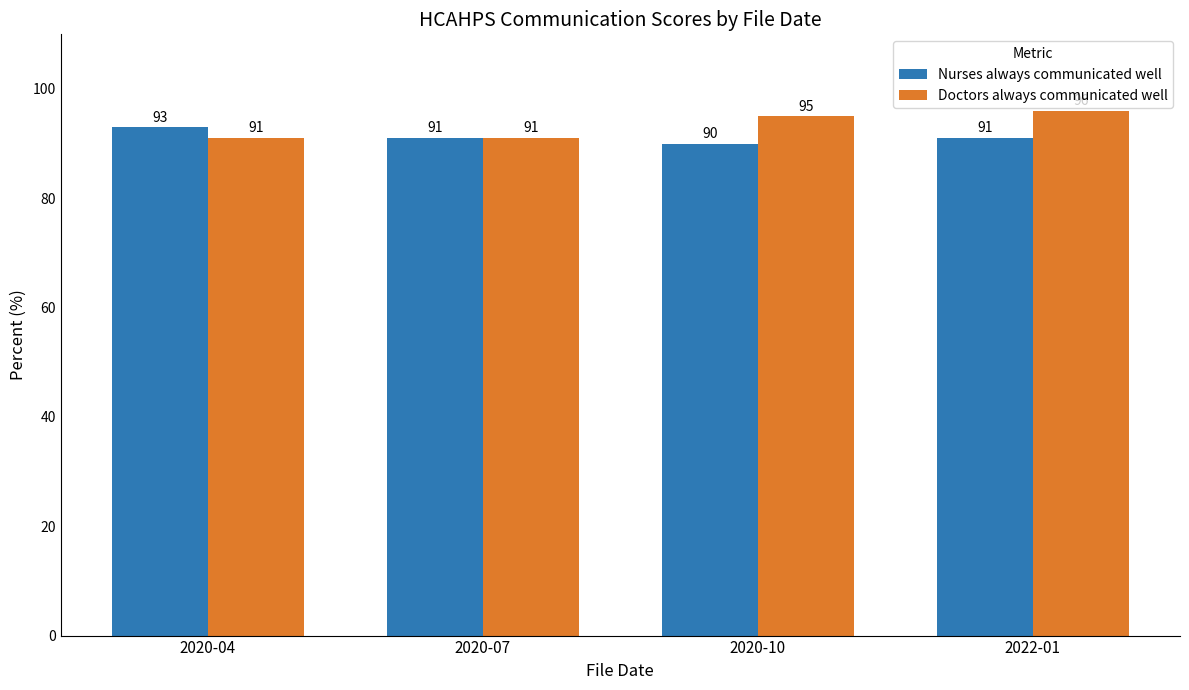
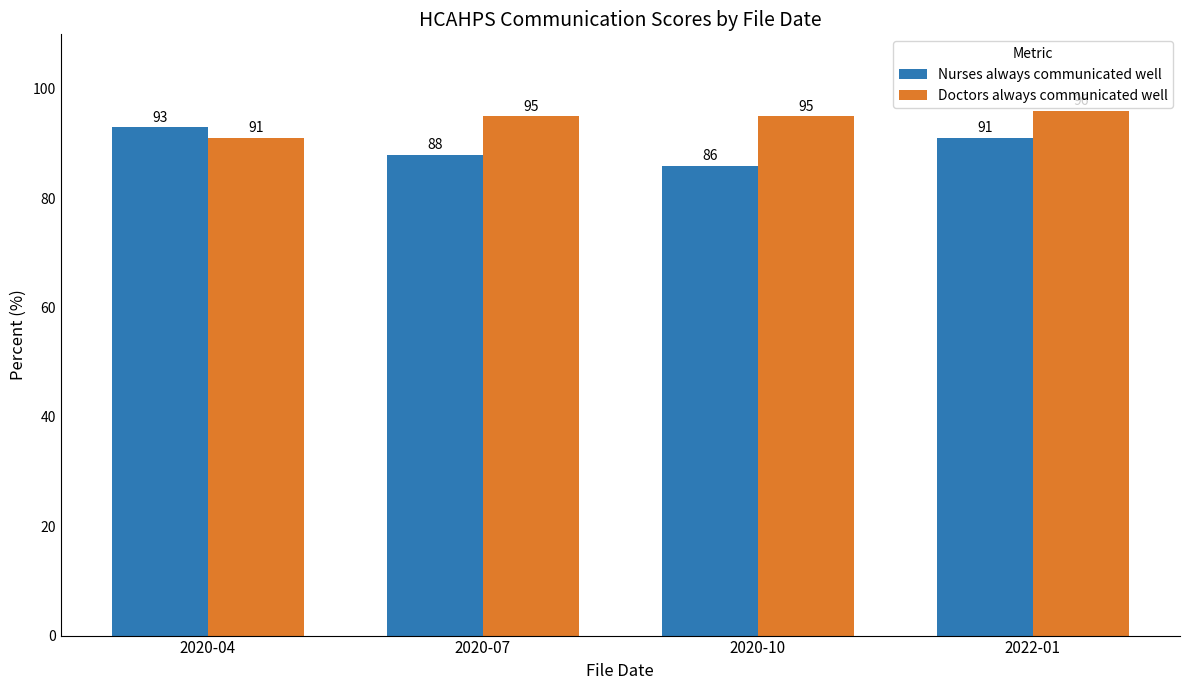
Nurses always communicated well, 2020-07: 91 -> 88
Doctors always communicated well, 2020-07: 91 -> 95
Nurses always communicated well, 2020-10: 90 -> 86
